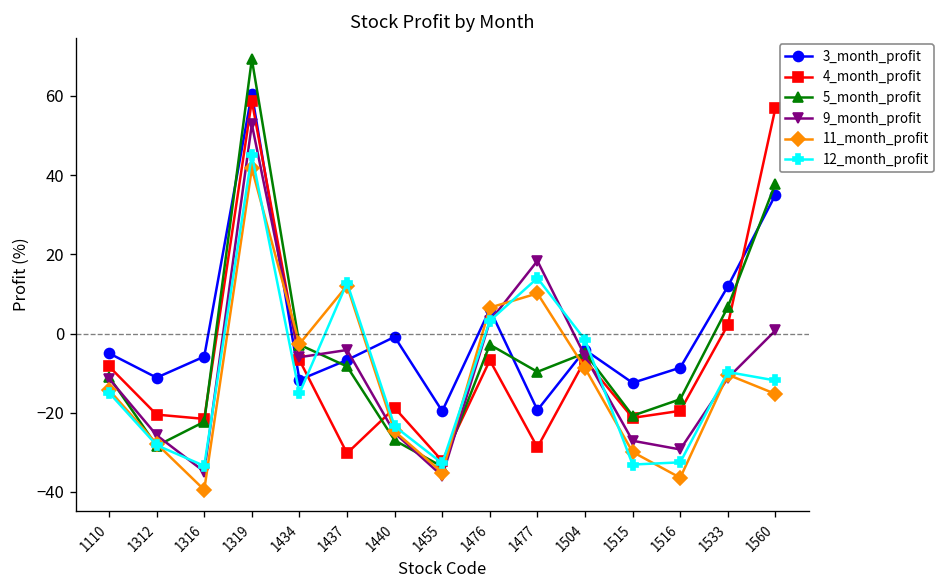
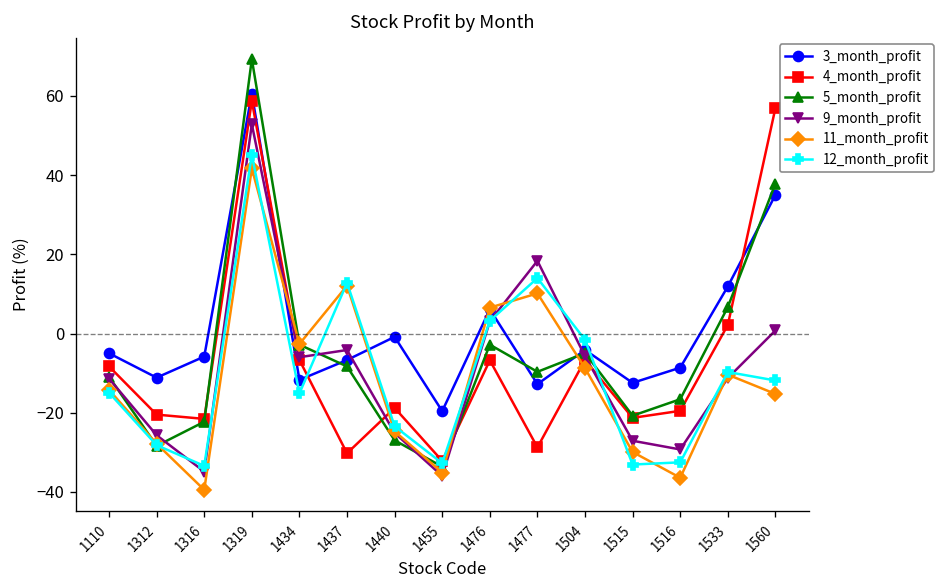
3_month_profit, 1477: -19 -> -13
